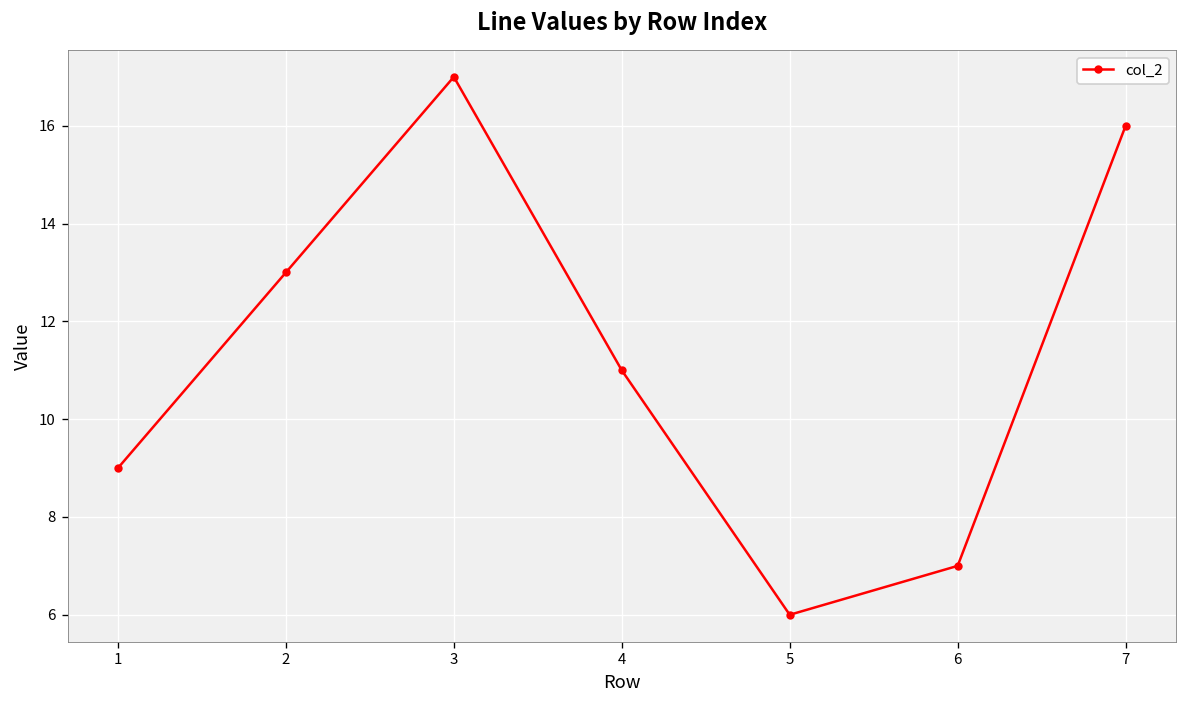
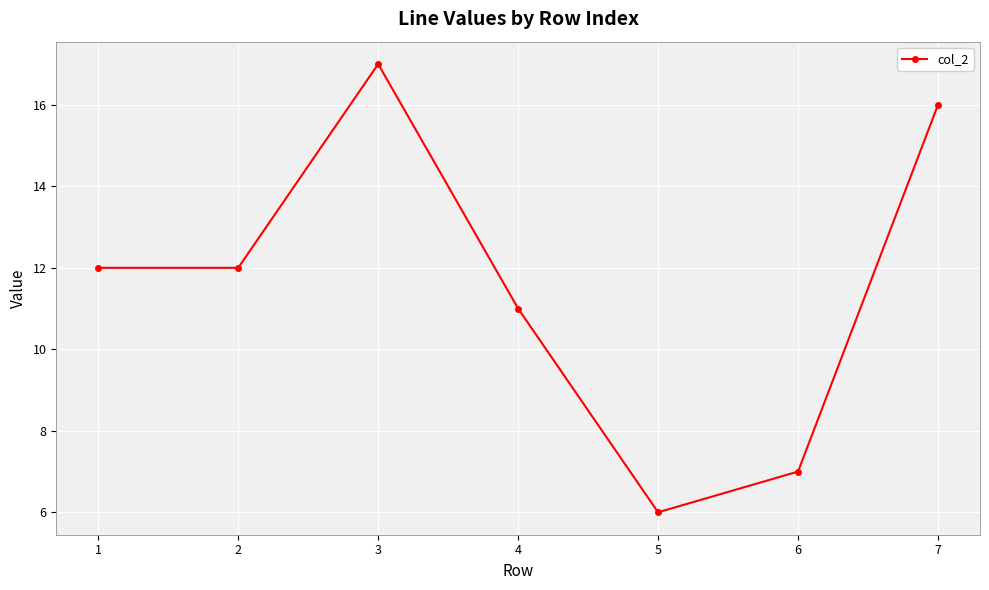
1: 9 -> 12
2: 13 -> 12
